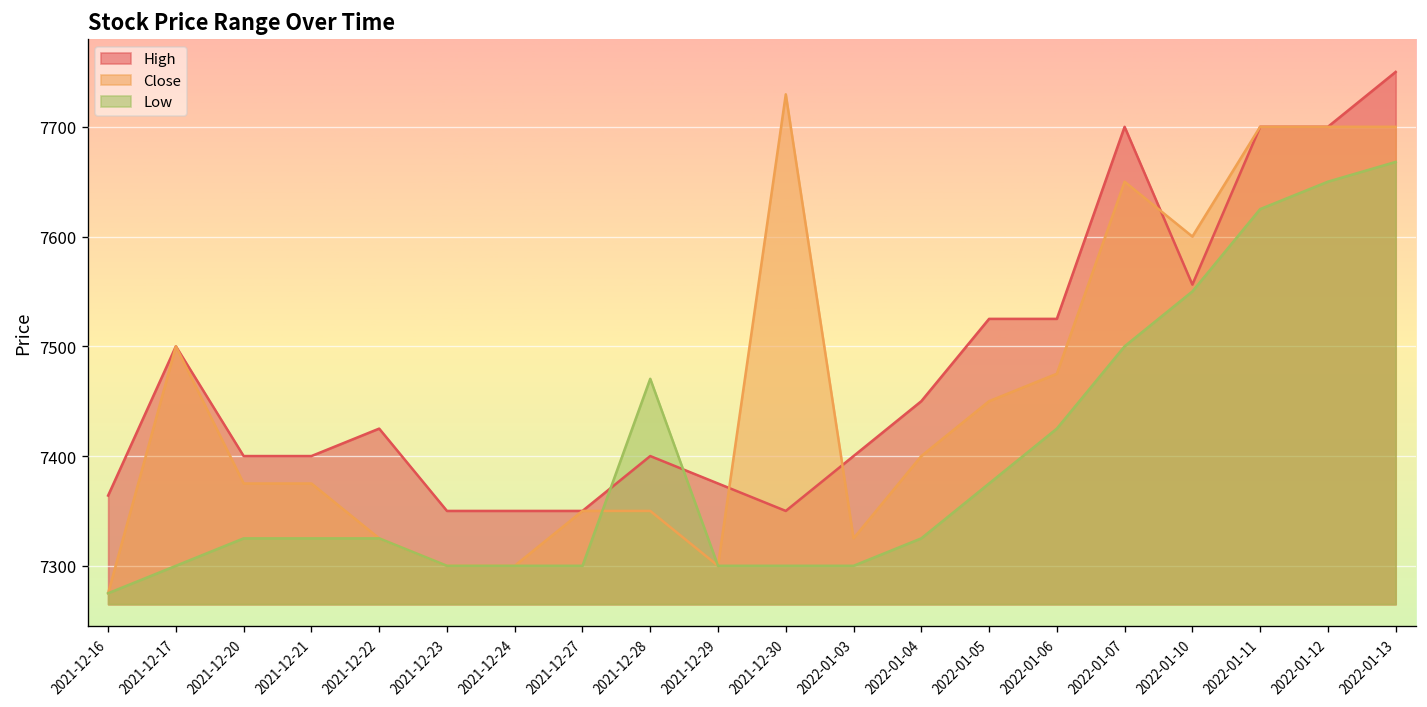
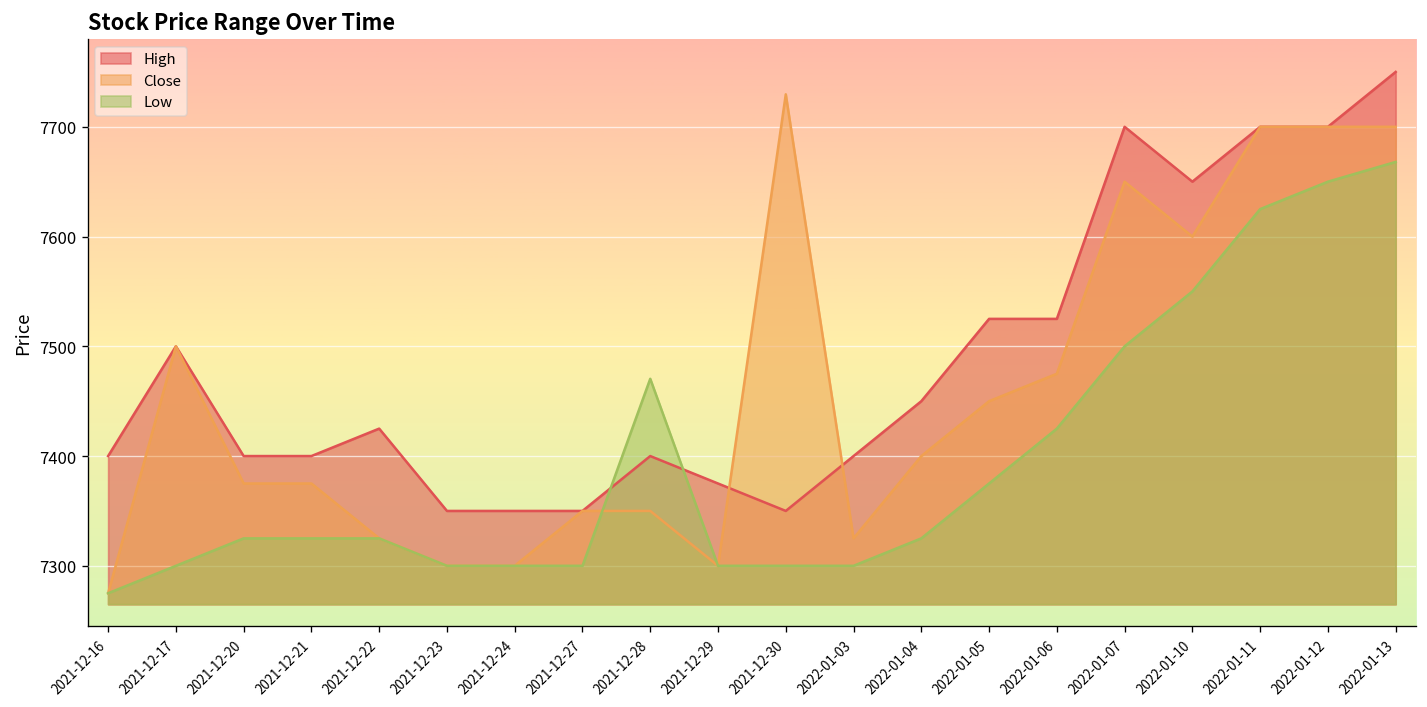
High, 2021-12-16: 7360 -> 7400
High, 2022-01-10: 7560 -> 7650
